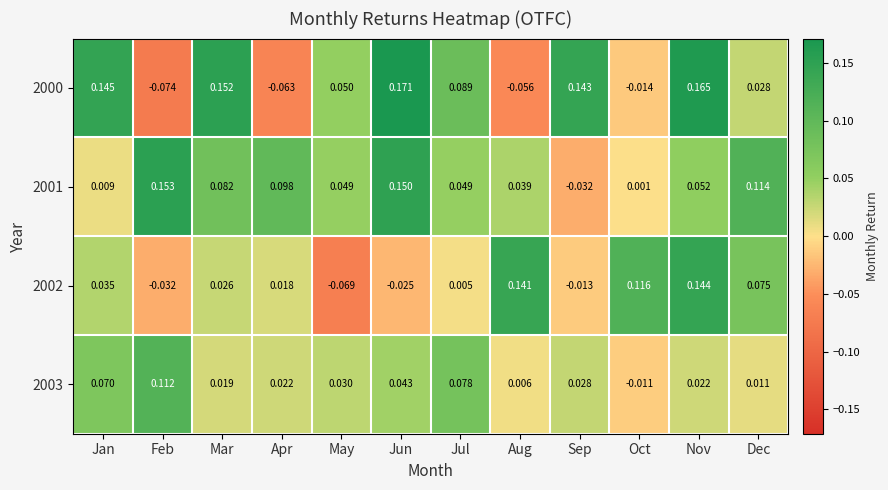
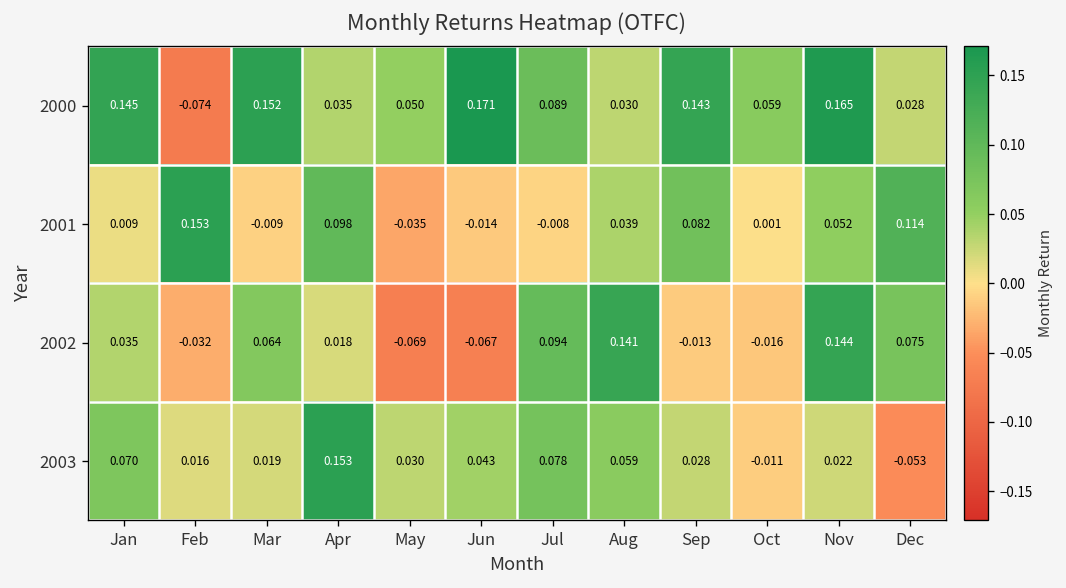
2000, Apr: -0.063 -> 0.035
2000, Aug: -0.056 -> 0.030
2000, Oct: -0.014 -> 0.059
2001, Mar: 0.082 -> -0.009
2001, May: 0.049 -> -0.035
2001, Jun: 0.150 -> -0.014
2001, Jul: 0.049 -> -0.008
2001, Sep: -0.032 -> 0.082
2002, Mar: 0.026 -> 0.064
2002, Jun: -0.025 -> -0.067
2002, Jul: 0.005 -> 0.094
2002, Oct: 0.116 -> -0.016
2003, Feb: 0.112 -> 0.016
2003, Apr: 0.022 -> 0.153
2003, Aug: 0.006 -> 0.059
2003, Dec: 0.011 -> -0.053
